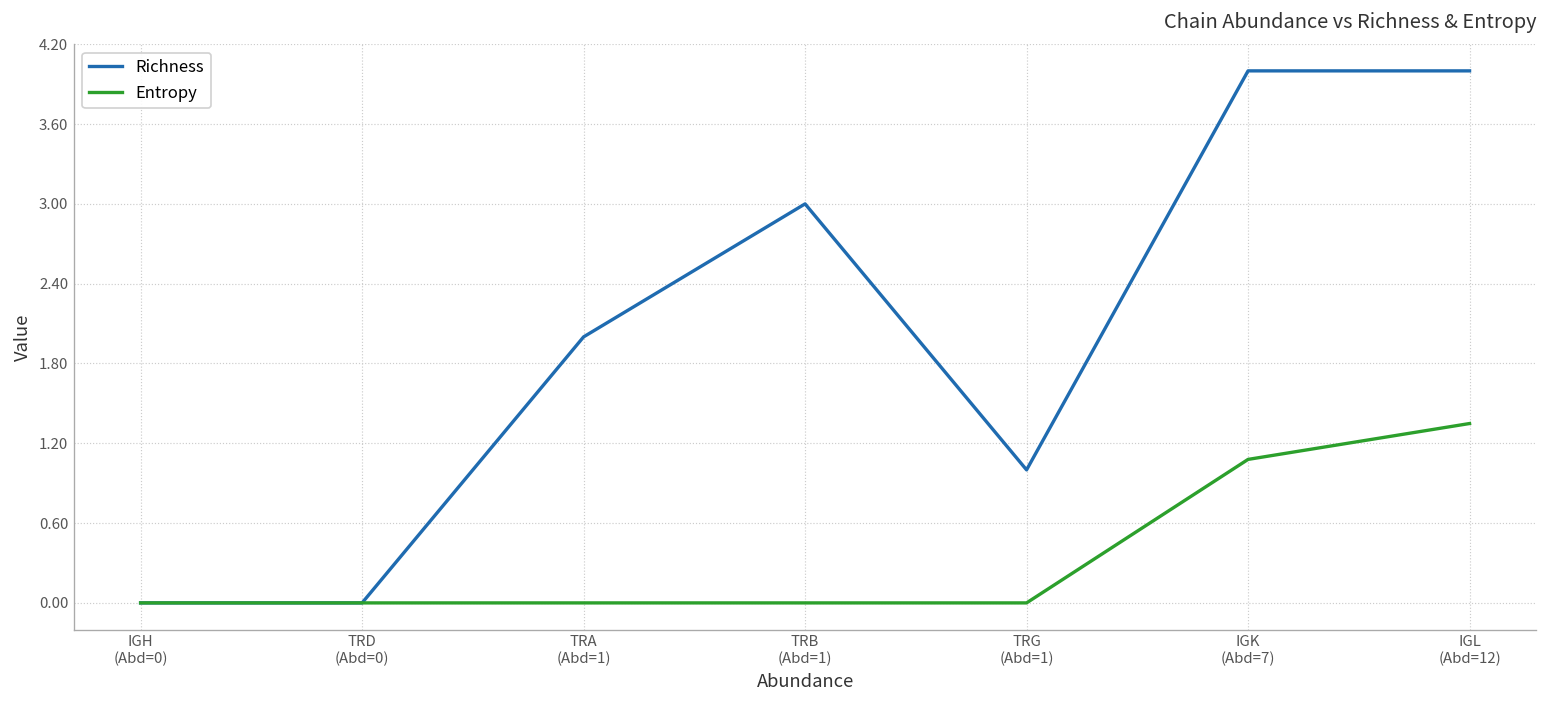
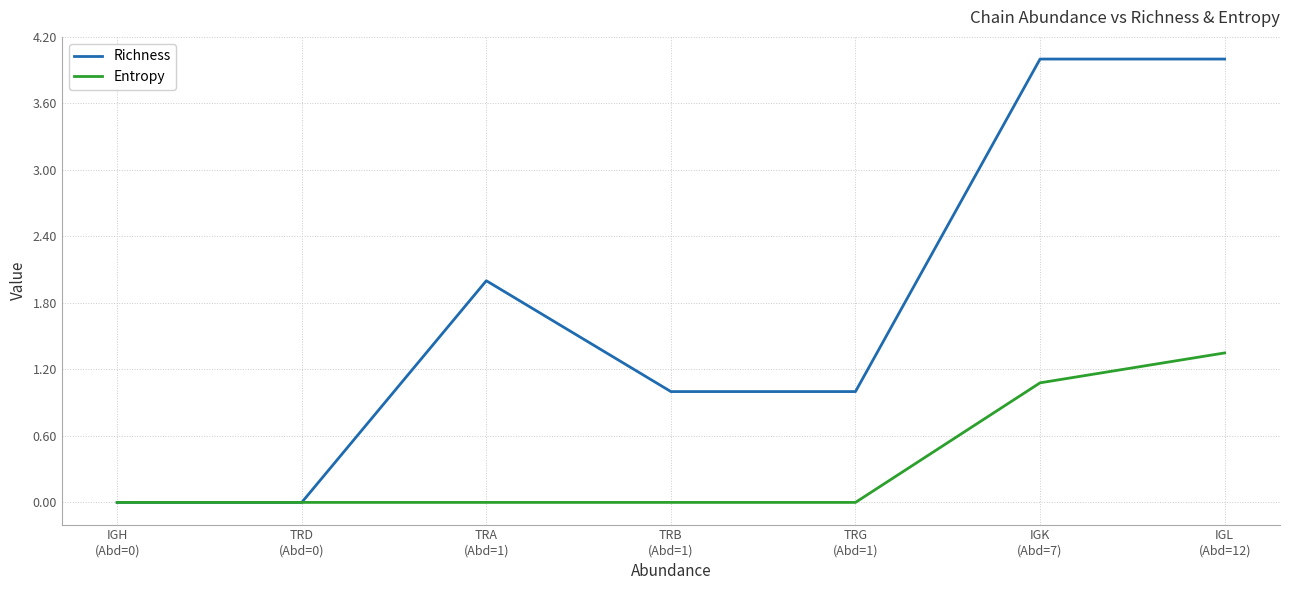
Richness, TRB (Abd=1): 3 -> 1
